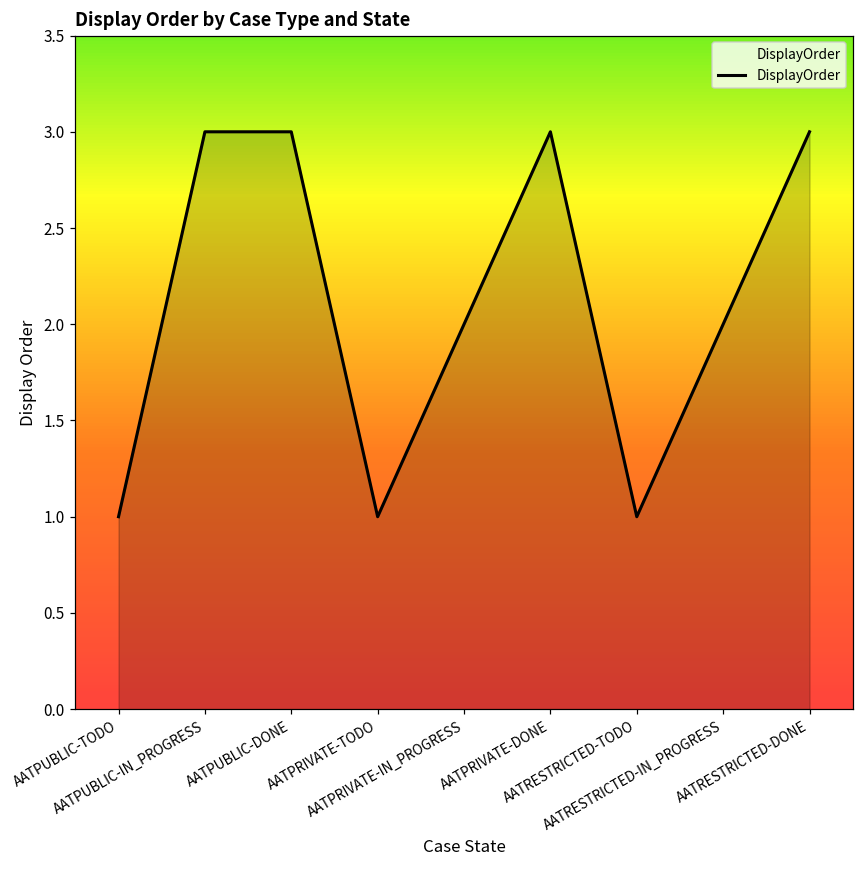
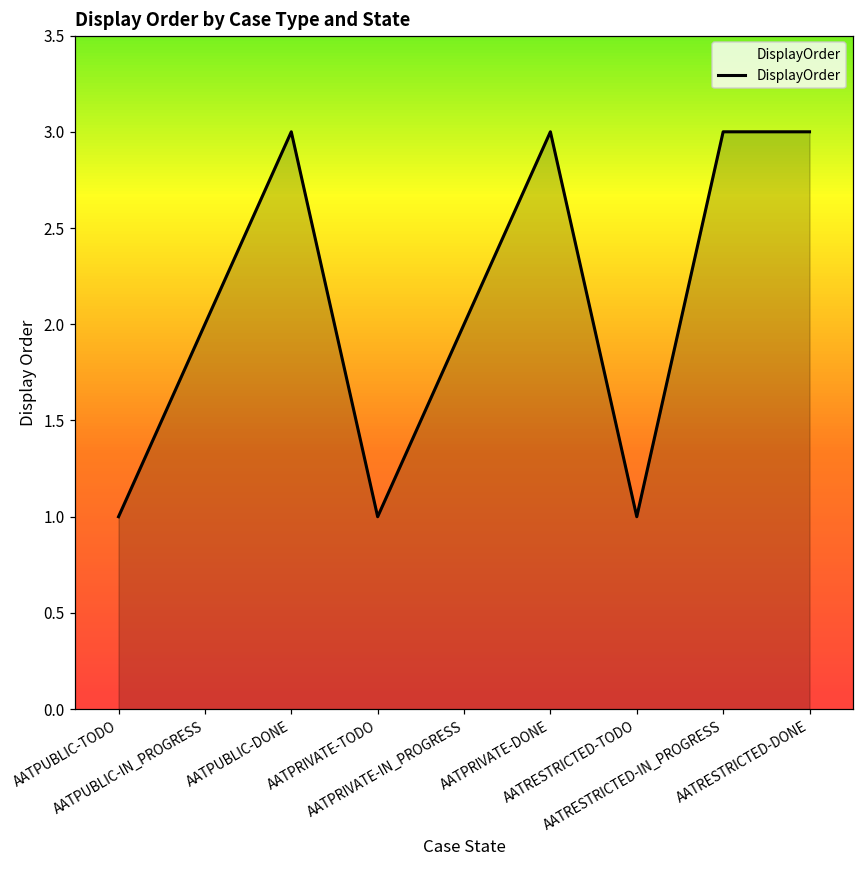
AATPUBLIC-IN_PROGRESS: 3 -> 2
AATRESTRICTED-IN_PROGRESS: 2 -> 3
